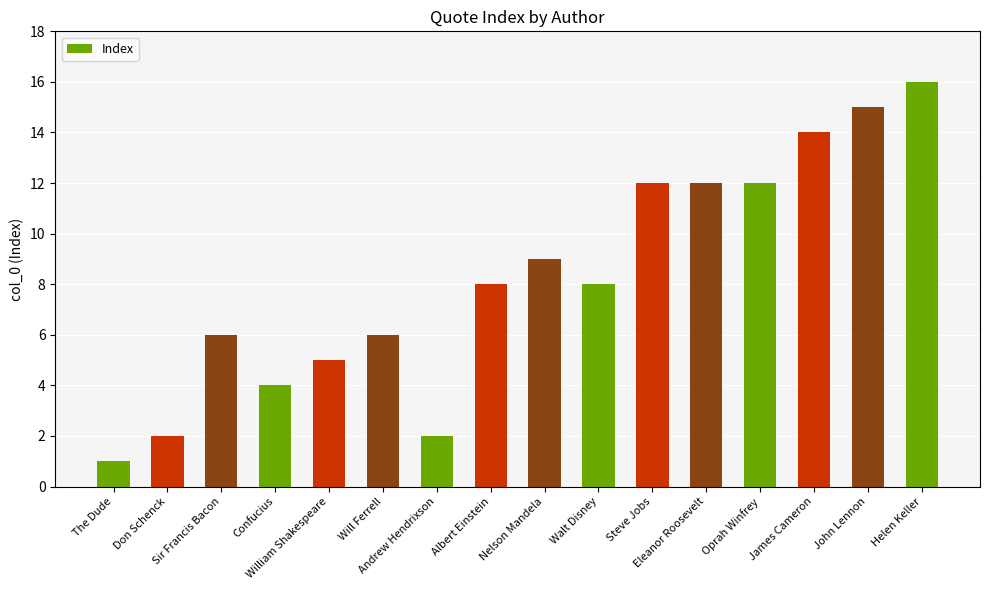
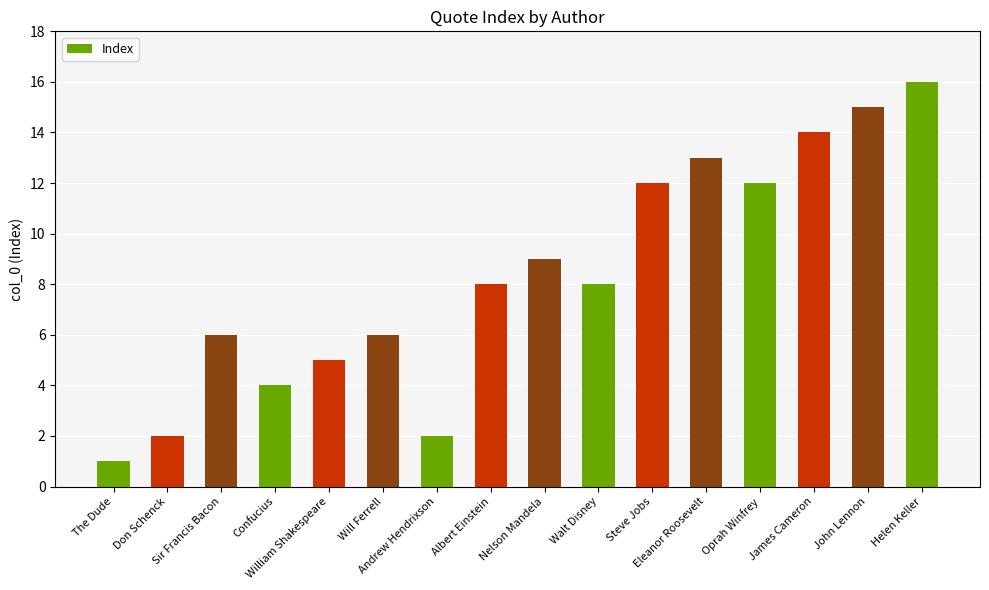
Eleanor Roosevelt: 12 -> 13
